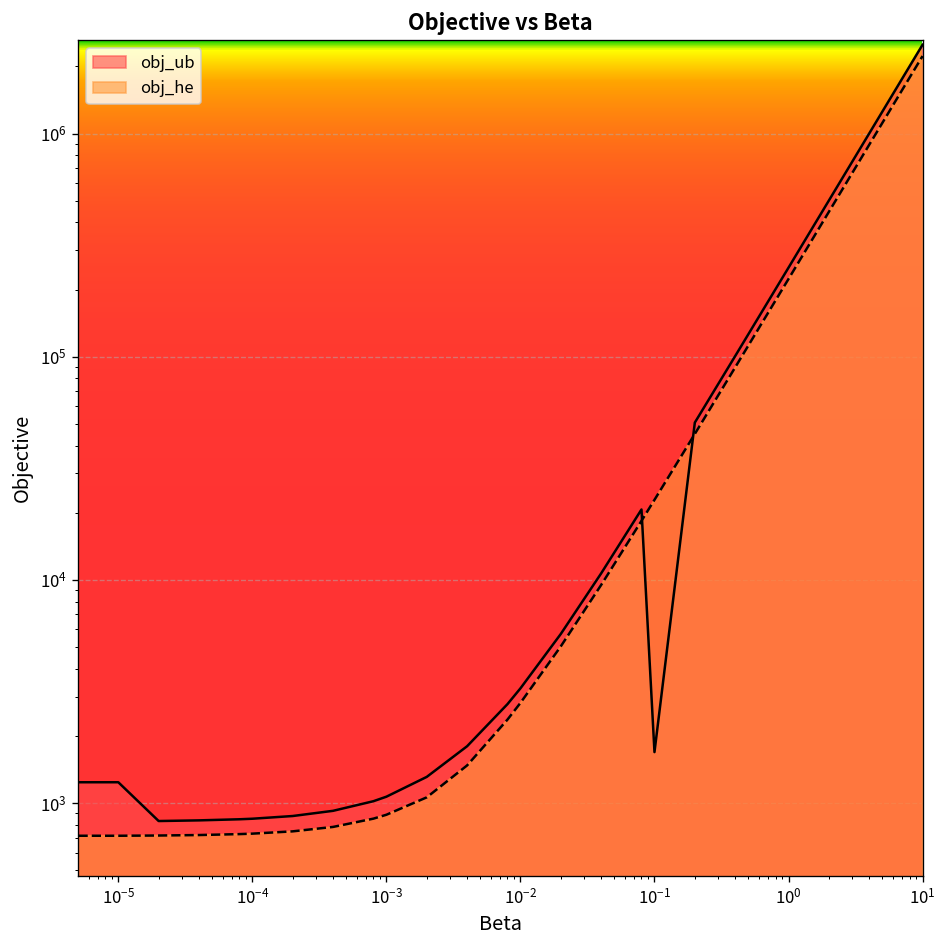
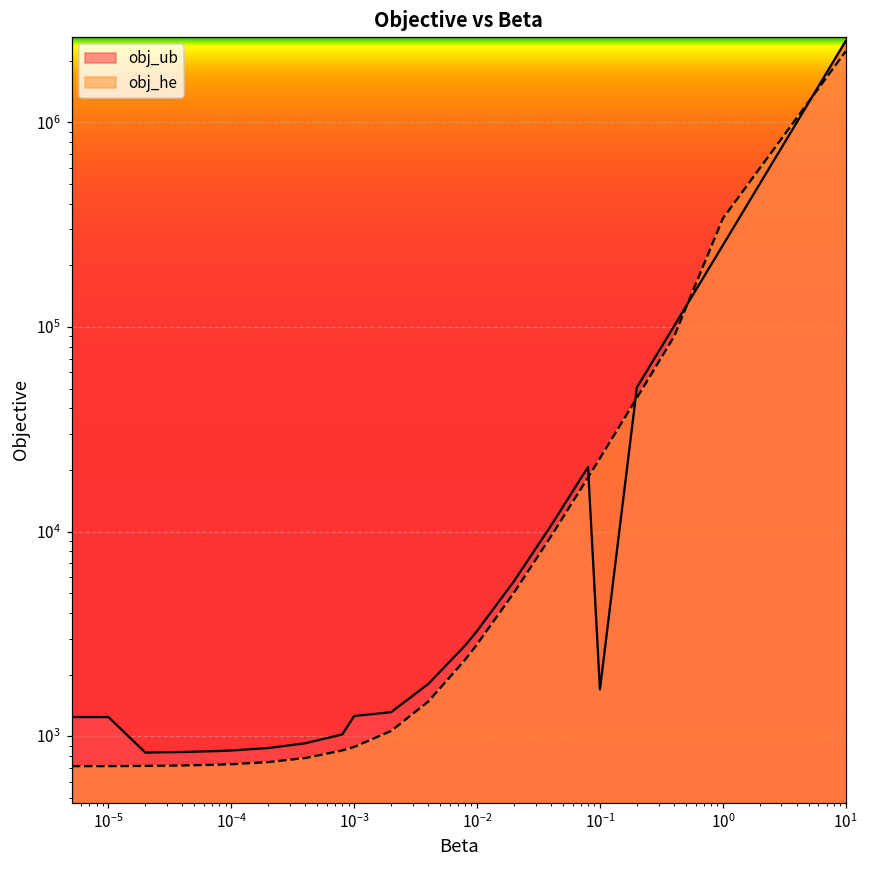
obj_ub, 10^-3: 1100 -> 1300
obj_he, 10^0: 220000 -> 340000
